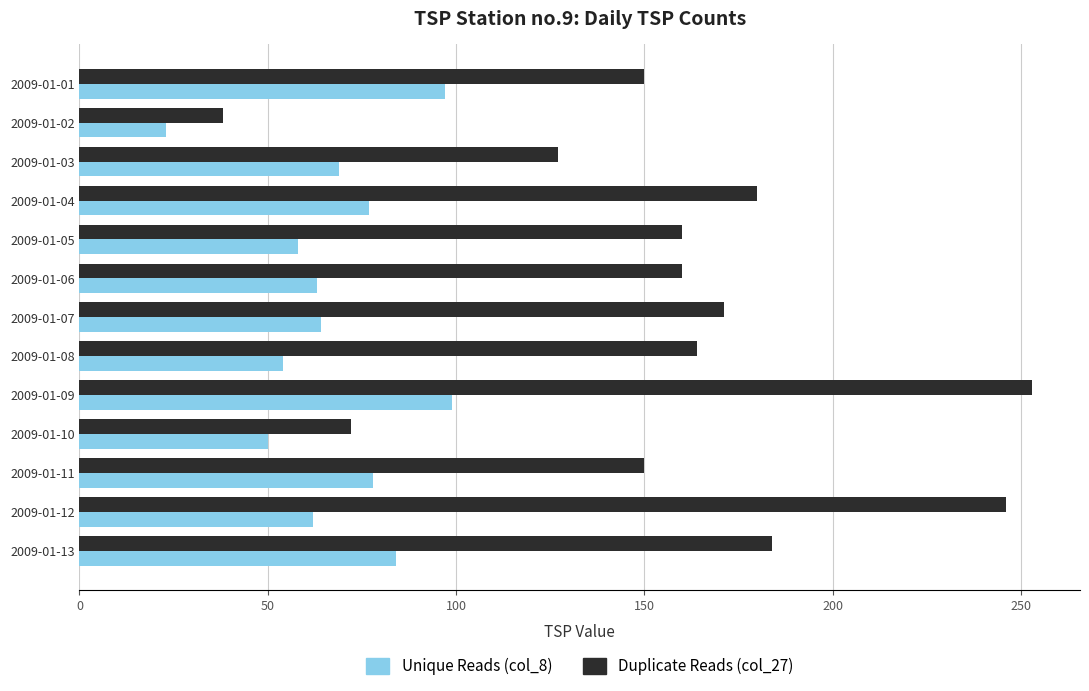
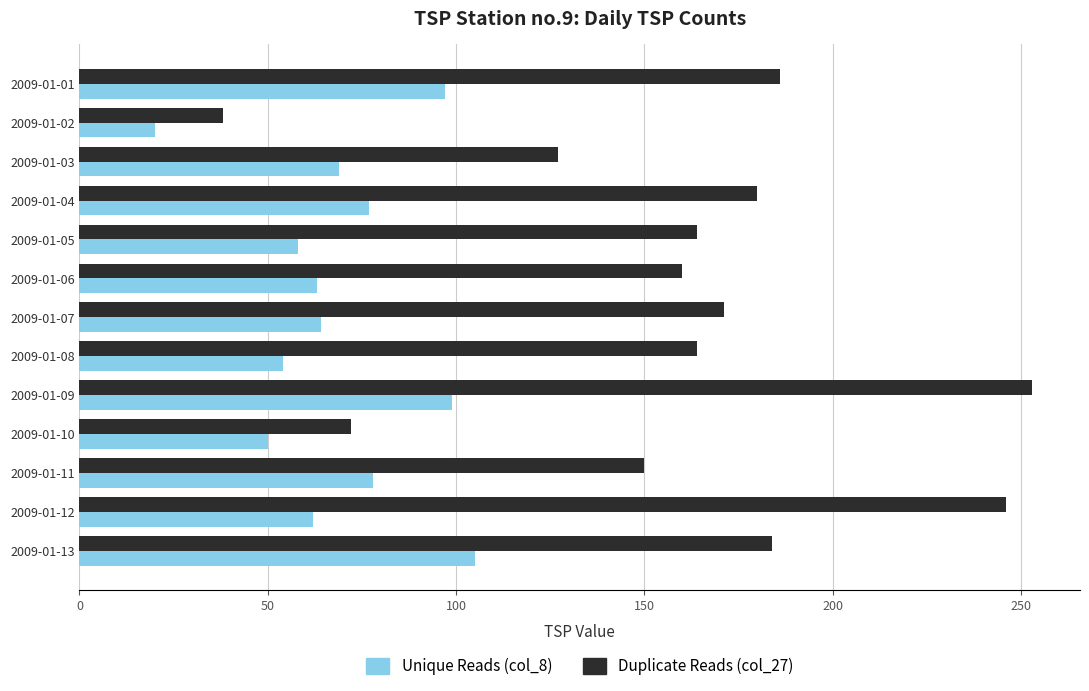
Duplicate Reads (col_27), 2009-01-01: 150 -> 186
Unique Reads (col_8), 2009-01-02: 23 -> 20
Duplicate Reads (col_27), 2009-01-05: 160 -> 164
Unique Reads (col_8), 2009-01-13: 84 -> 105
